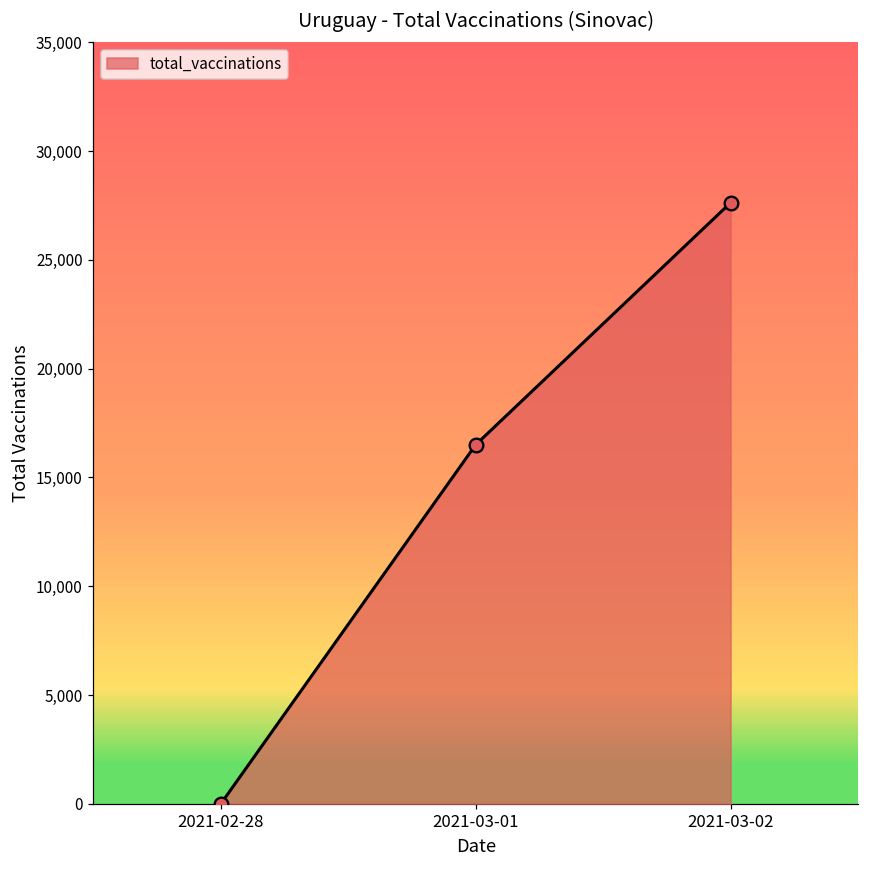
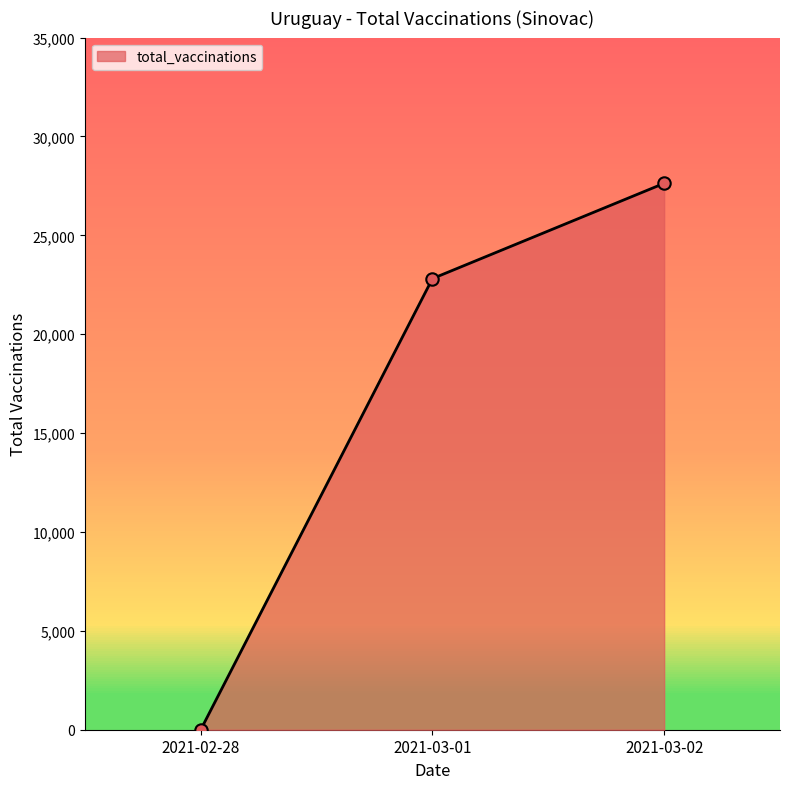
total_vaccinations, 2021-03-01: 16,500 -> 22,800
